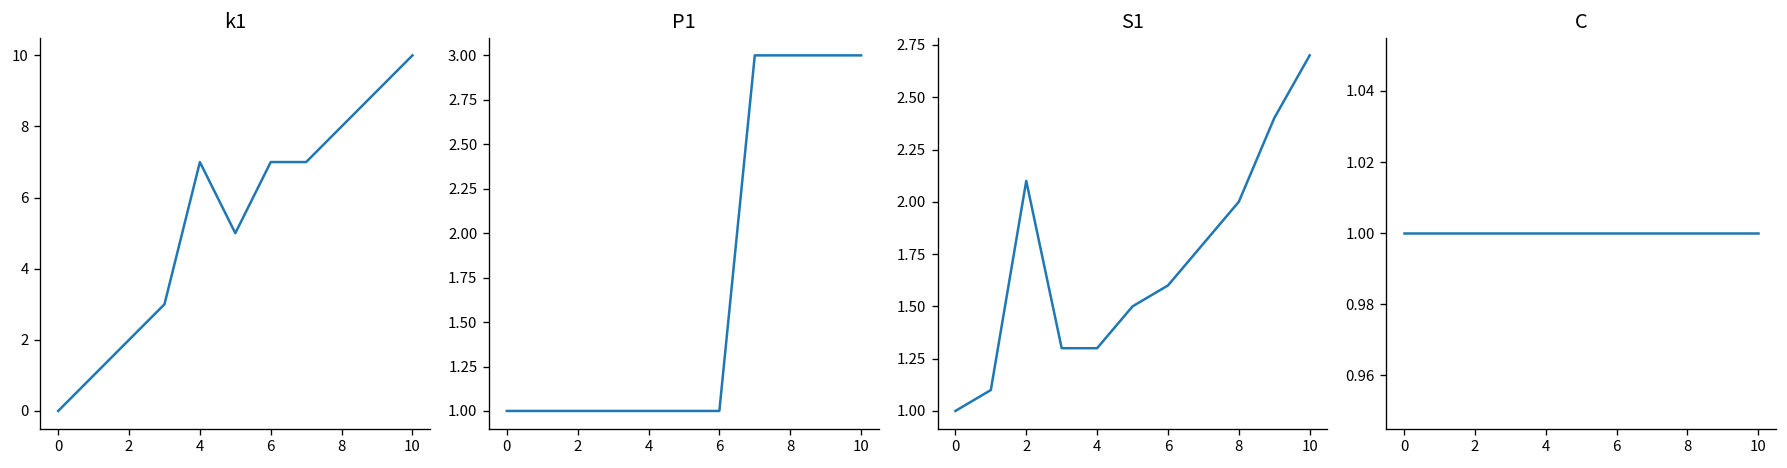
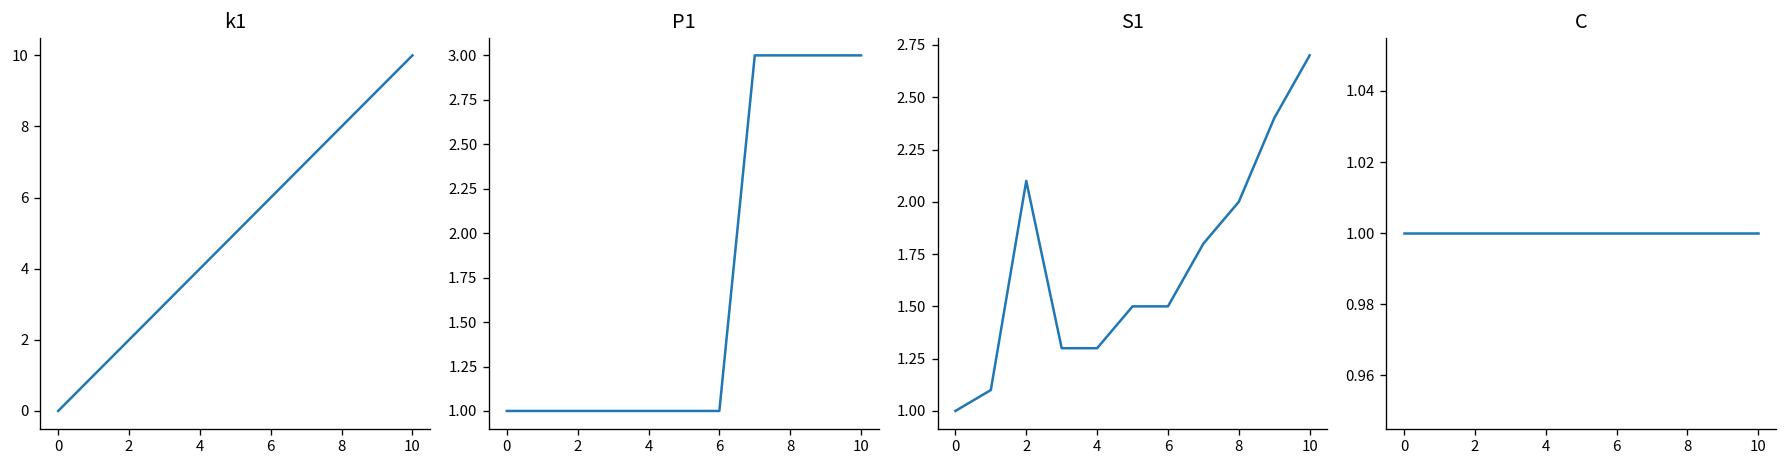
k1, 4: 7 -> 4
k1, 6: 7 -> 6
S1, 6: 1.6 -> 1.5
